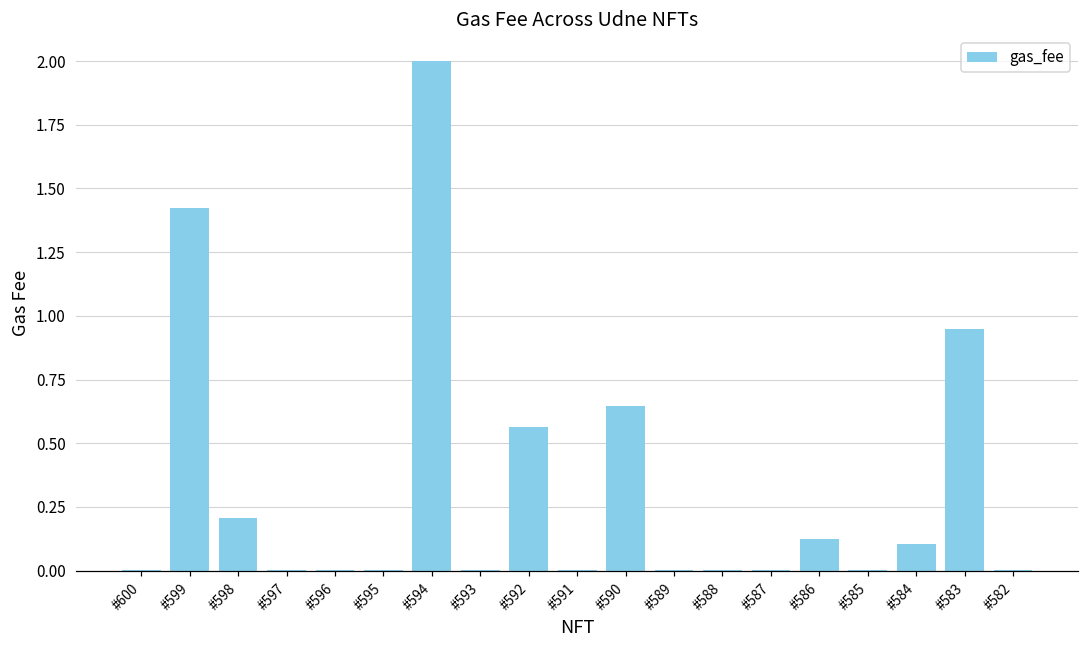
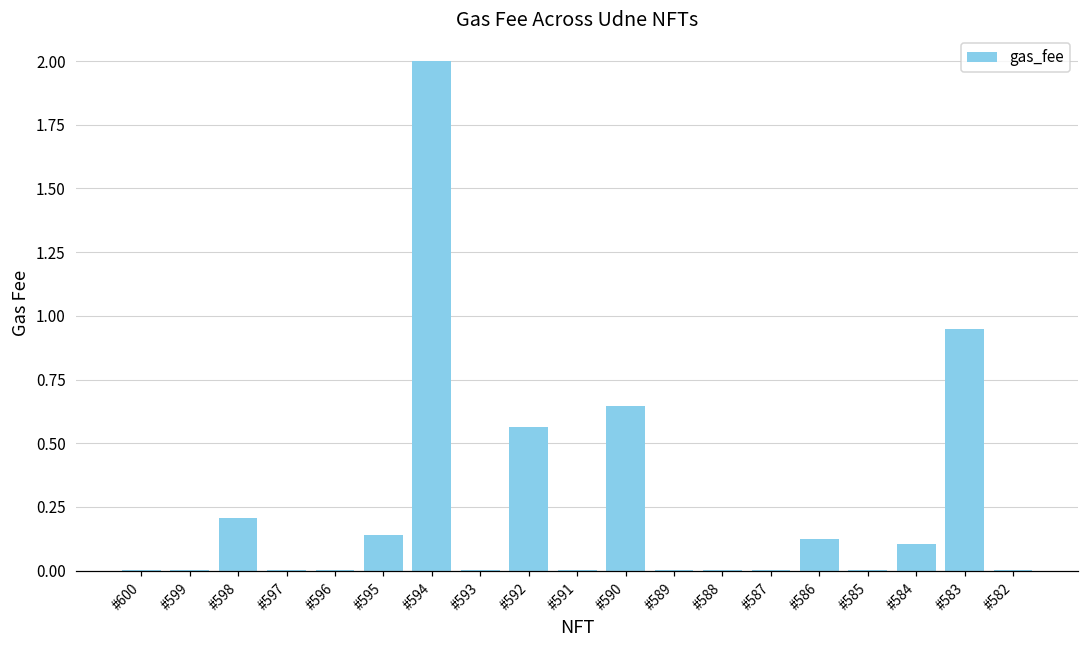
#599: 1.42 -> 0.00
#595: 0.00 -> 0.14
